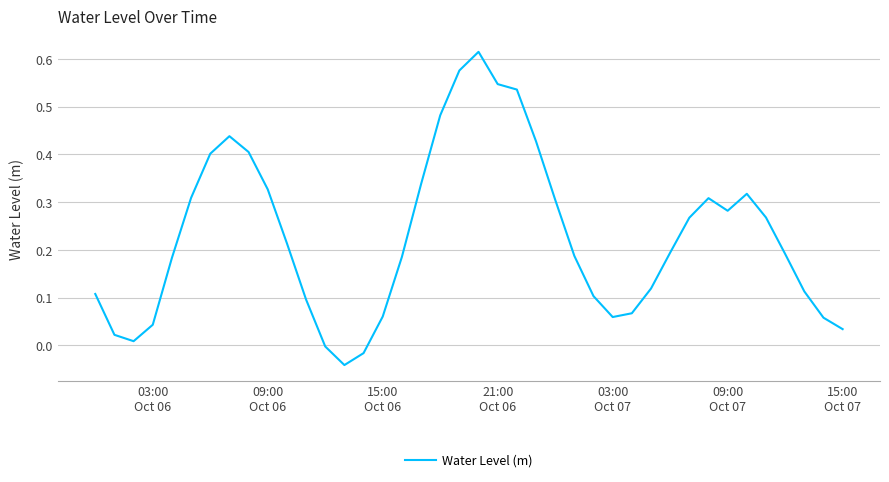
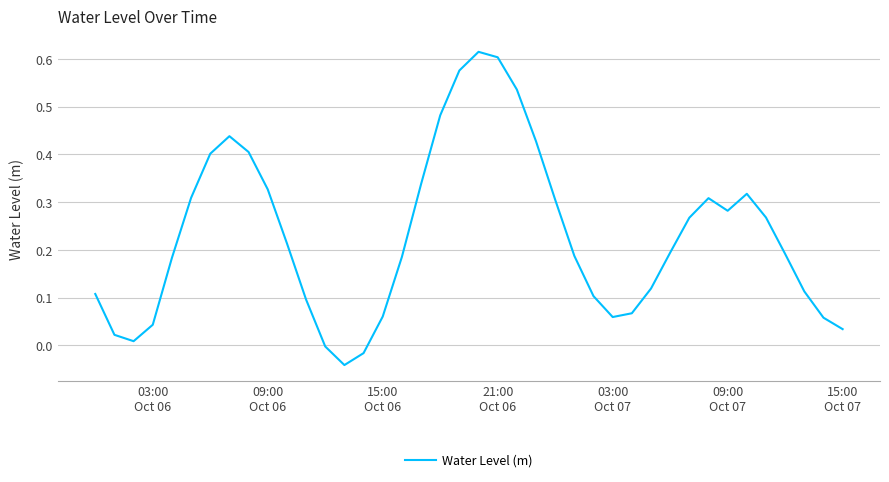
21:00 Oct 06: 0.55 -> 0.60
